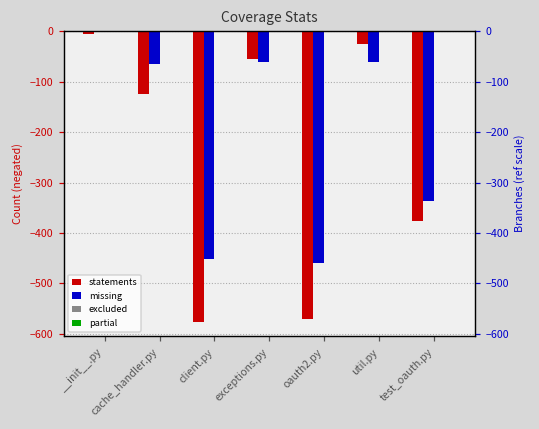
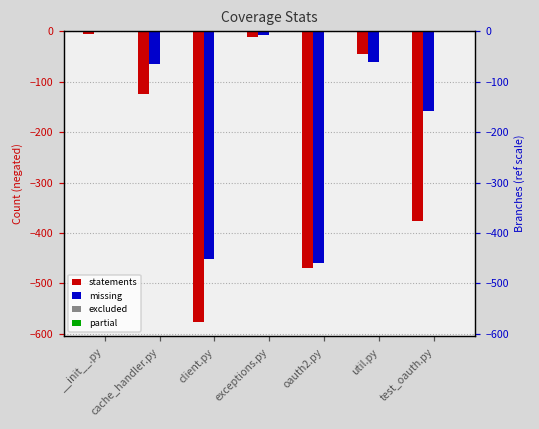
statements, exceptions.py: -60 -> -10
missing, exceptions.py: -60 -> -10
statements, oauth2.py: -570 -> -470
statements, util.py: -30 -> -50
missing, test_oauth.py: -340 -> -160
